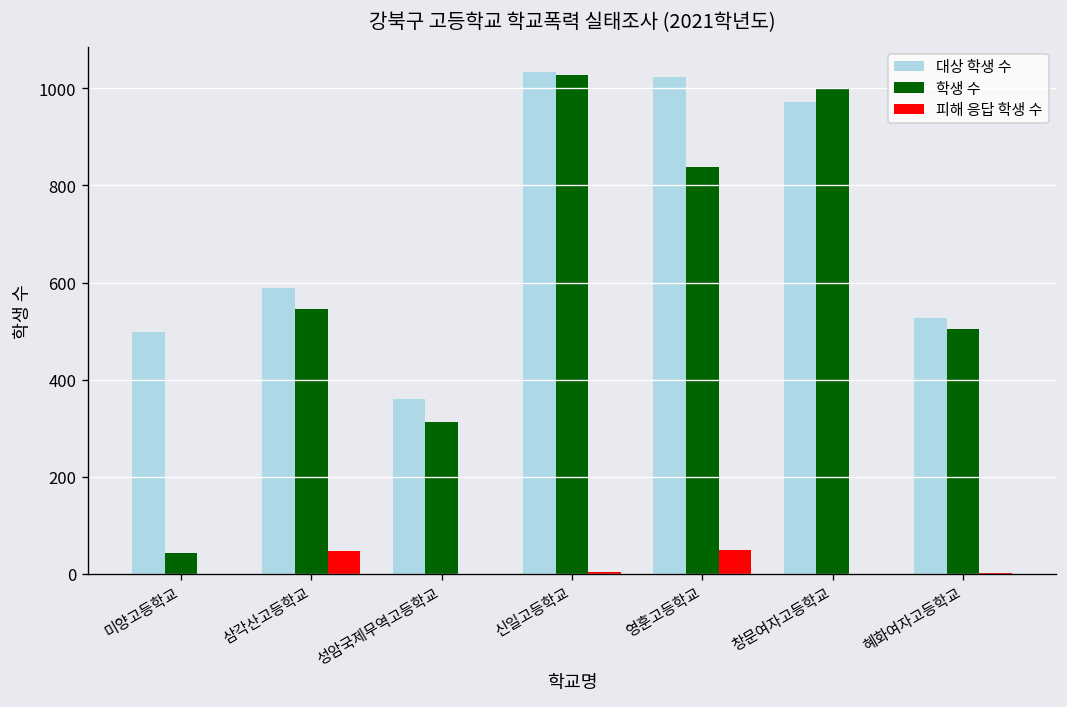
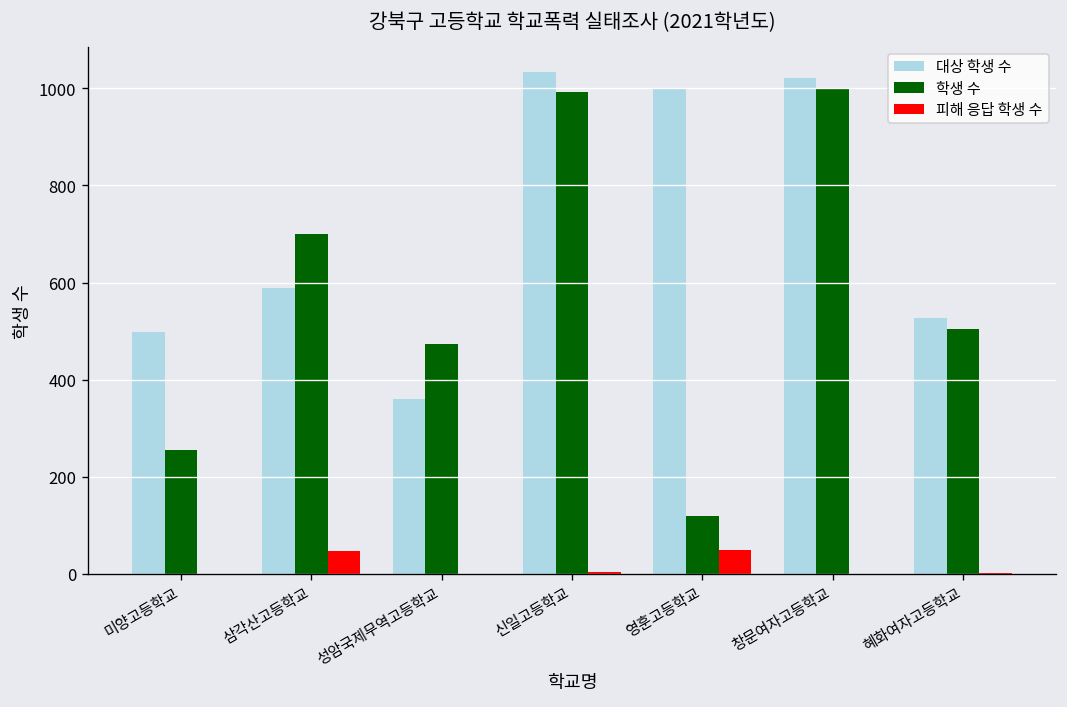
학생 수, 미양고등학교: 40 -> 260
학생 수, 삼각산고등학교: 550 -> 700
학생 수, 성암국제무역고등학교: 310 -> 470
학생 수, 신일고등학교: 1030 -> 990
대상 학생 수, 영훈고등학교: 1020 -> 1000
학생 수, 영훈고등학교: 840 -> 120
대상 학생 수, 창문여자고등학교: 970 -> 1020
